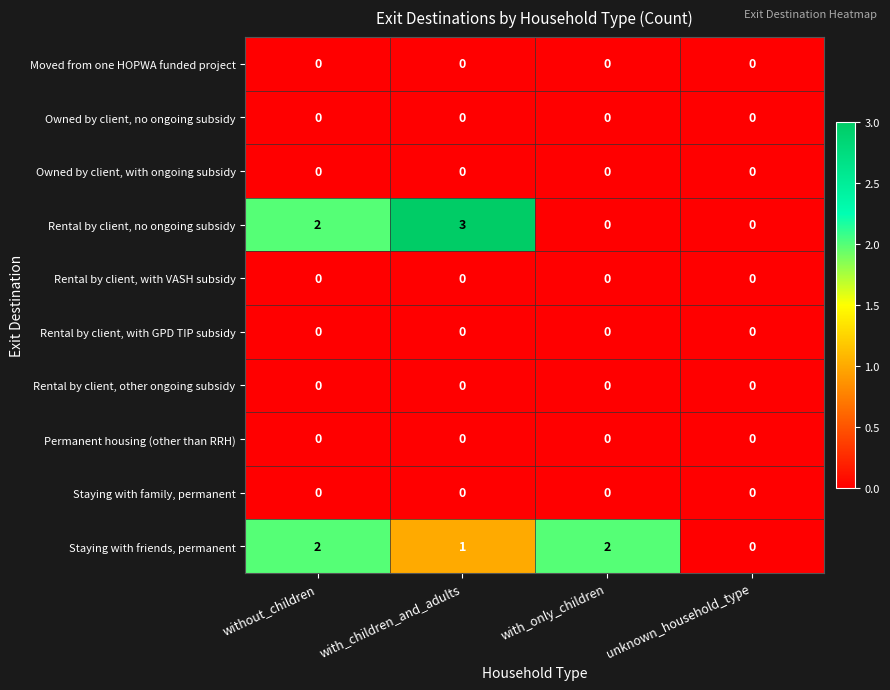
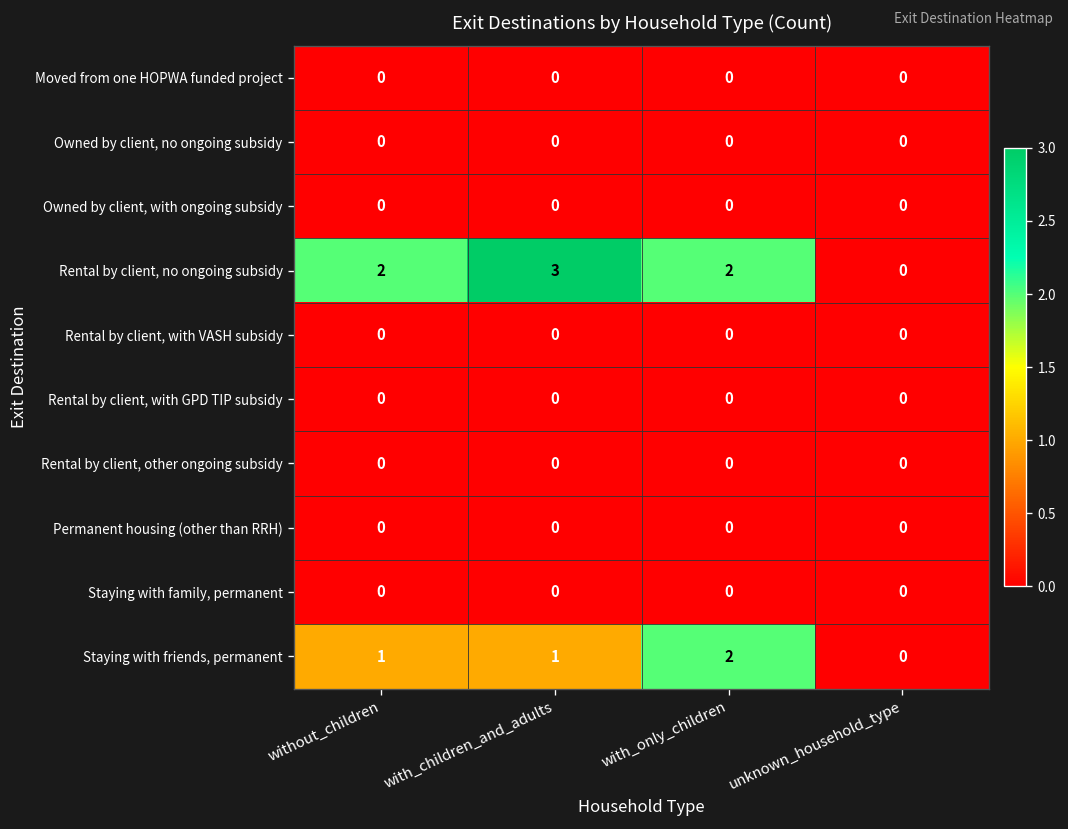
Rental by client, no ongoing subsidy, with_only_children: 0 -> 2
Staying with friends, permanent, without_children: 2 -> 1
